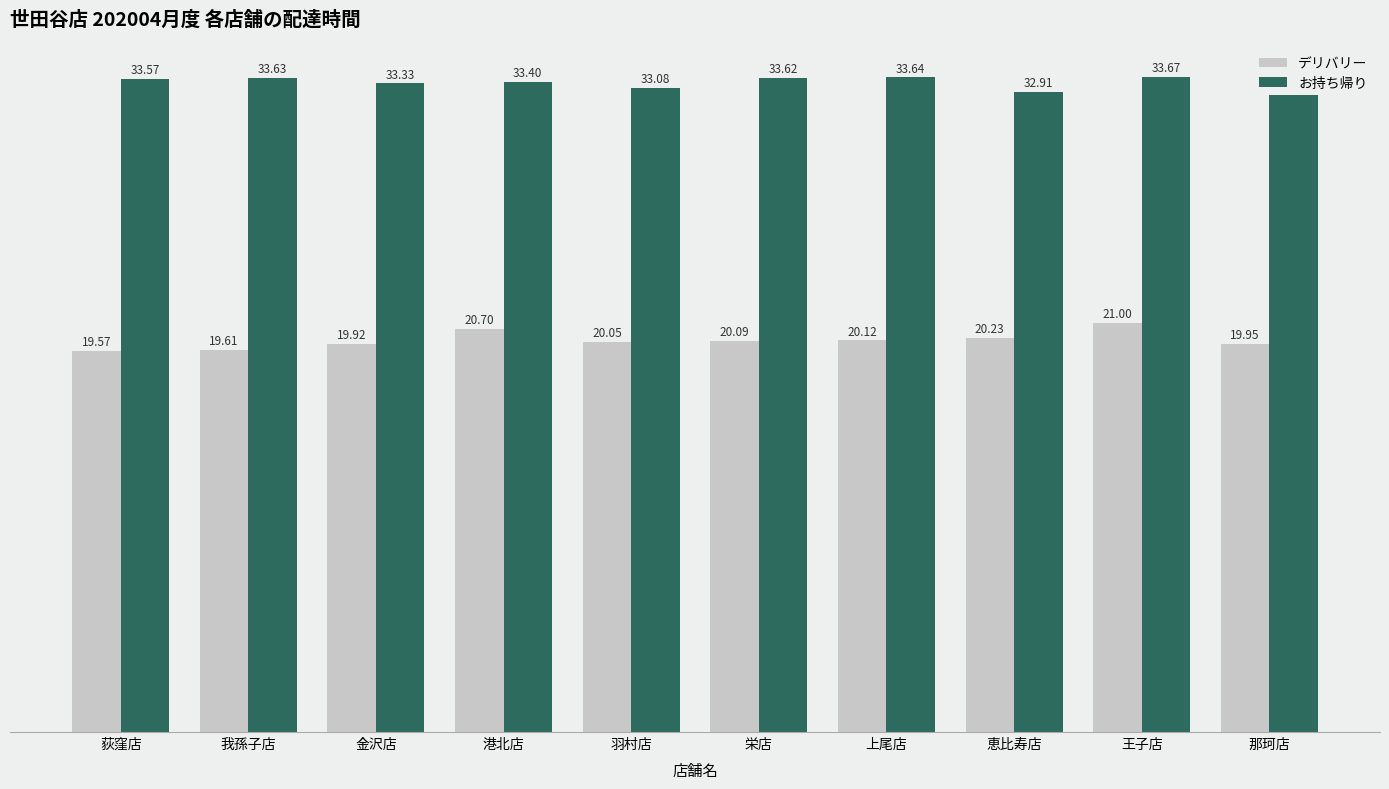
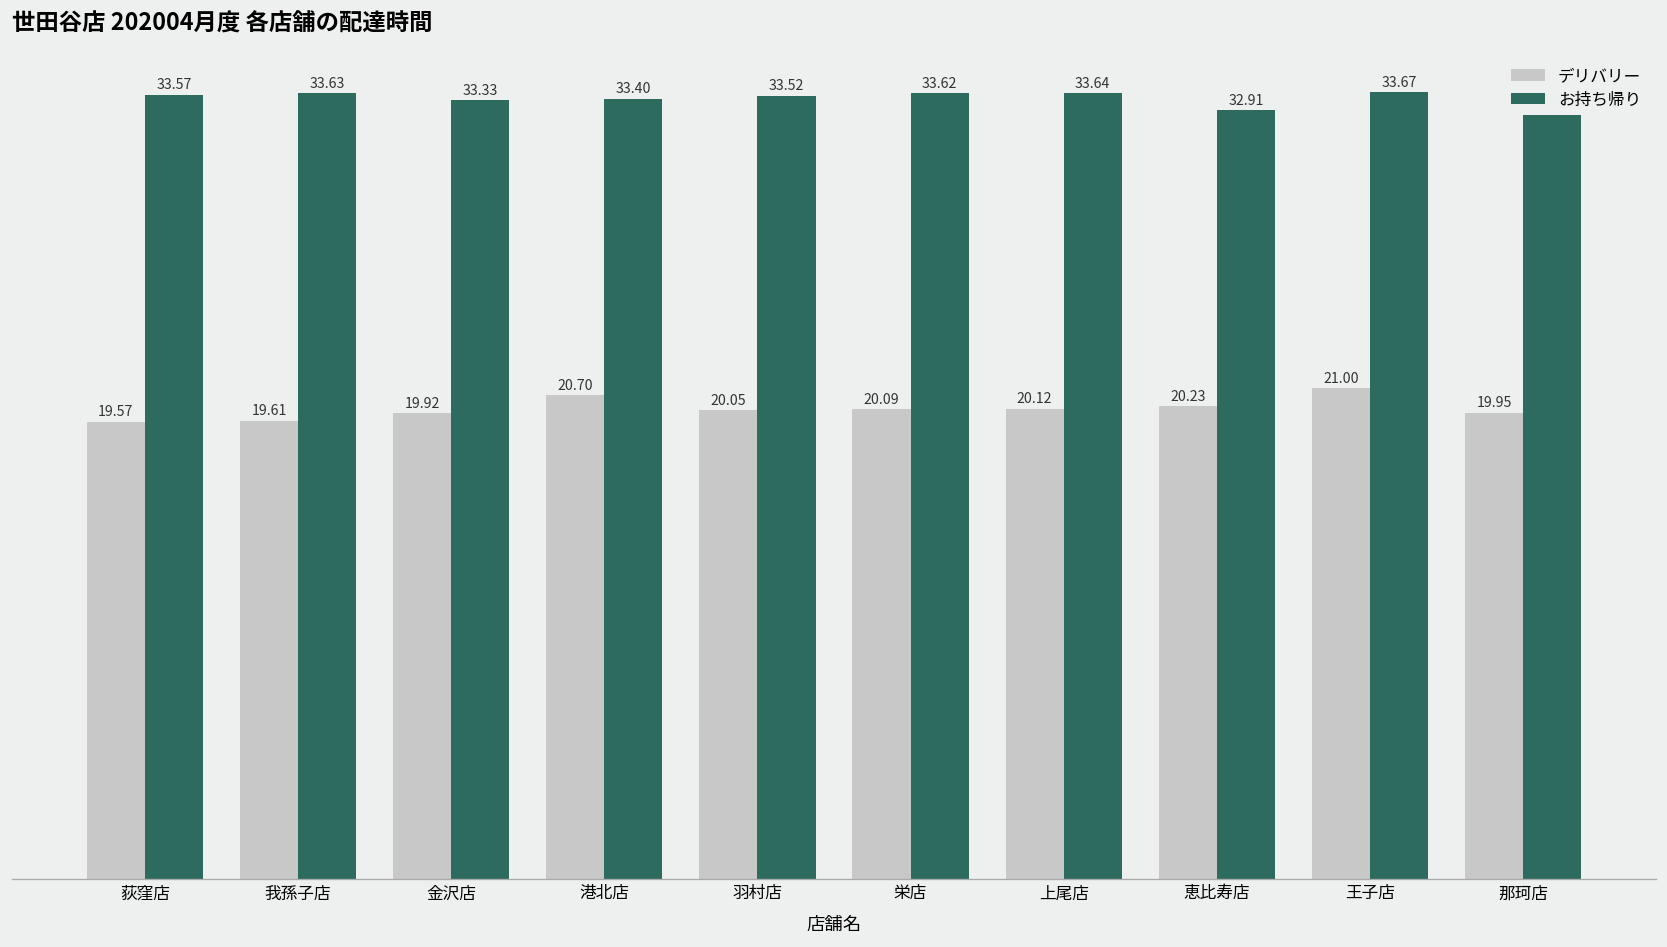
お持ち帰り, 羽村店: 33.08 -> 33.52
